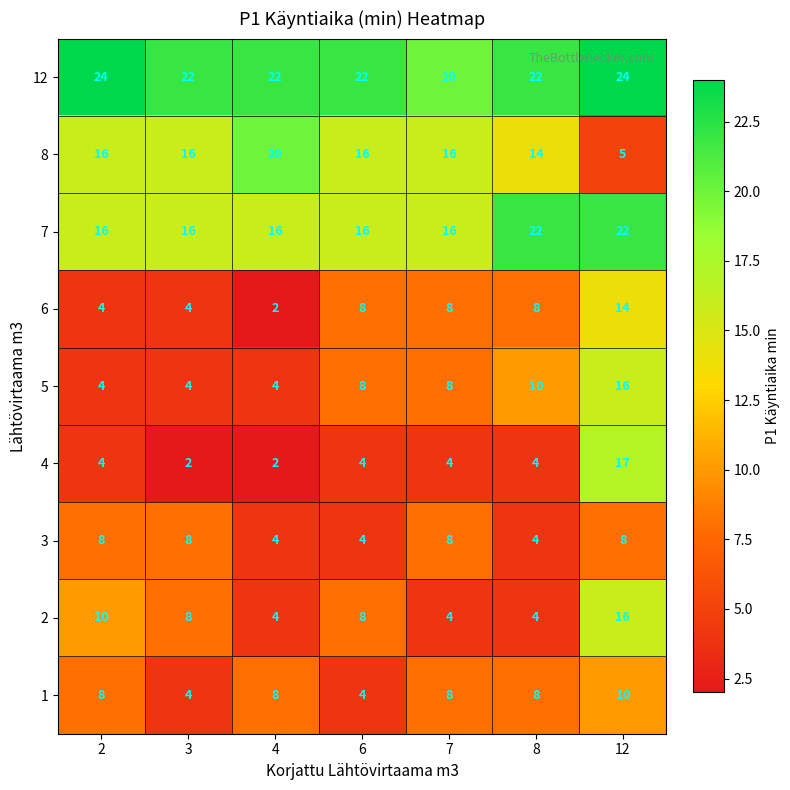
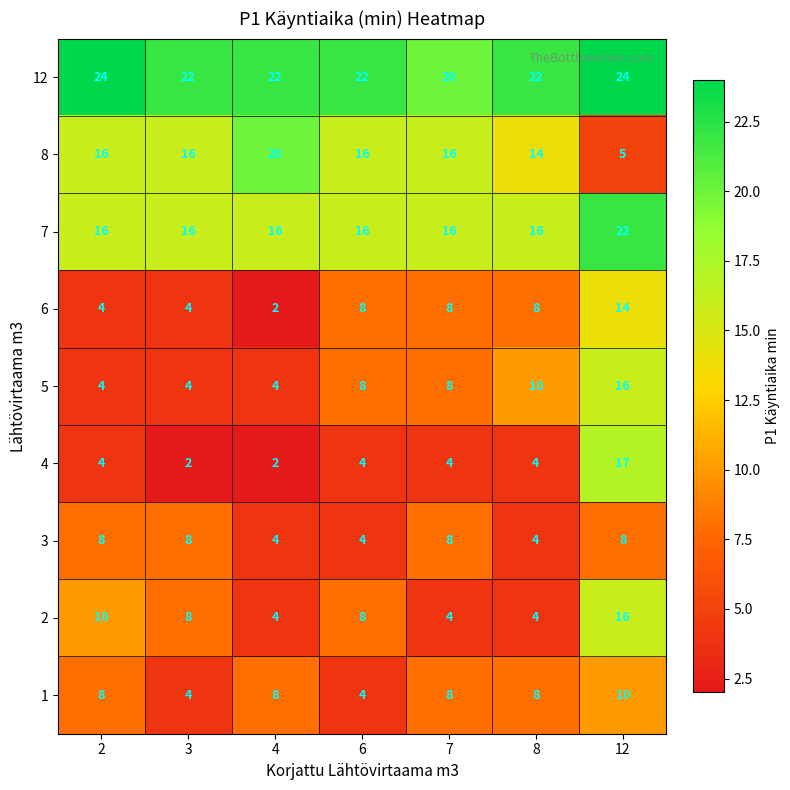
7, 8: 22 -> 16
